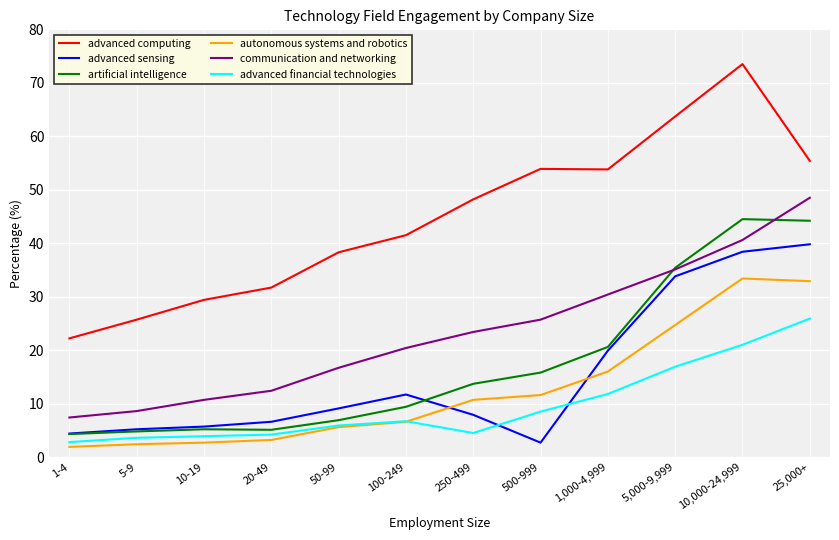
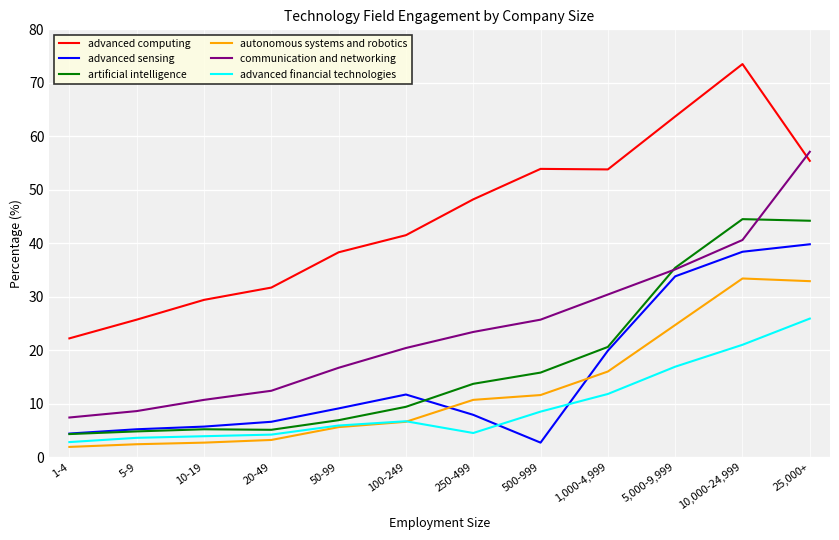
communication and networking, 25,000+: 49 -> 57
